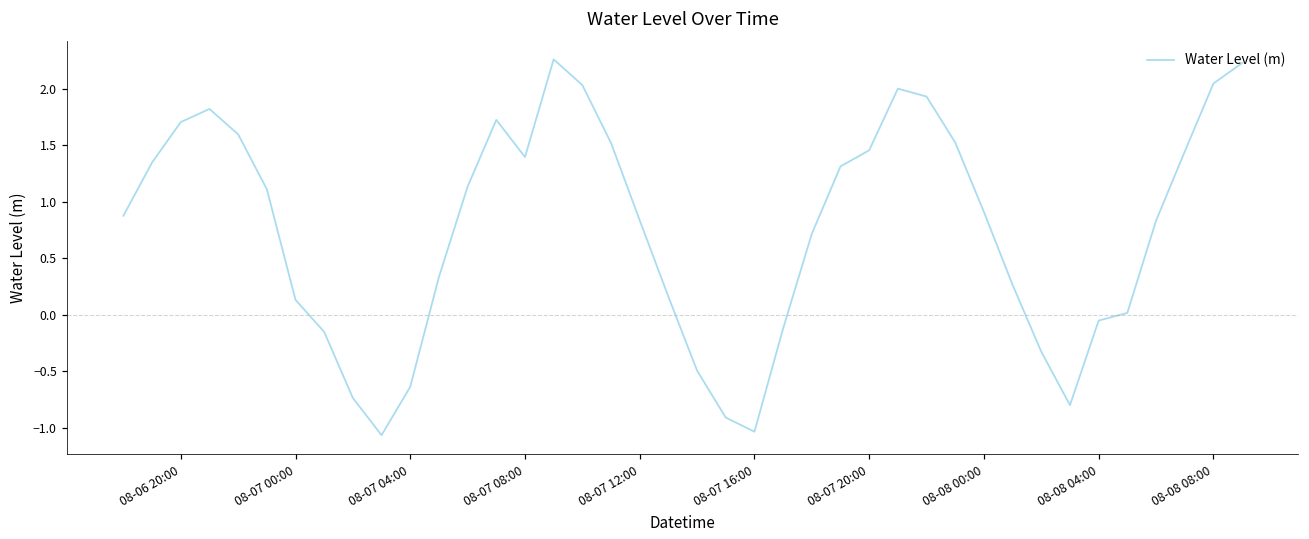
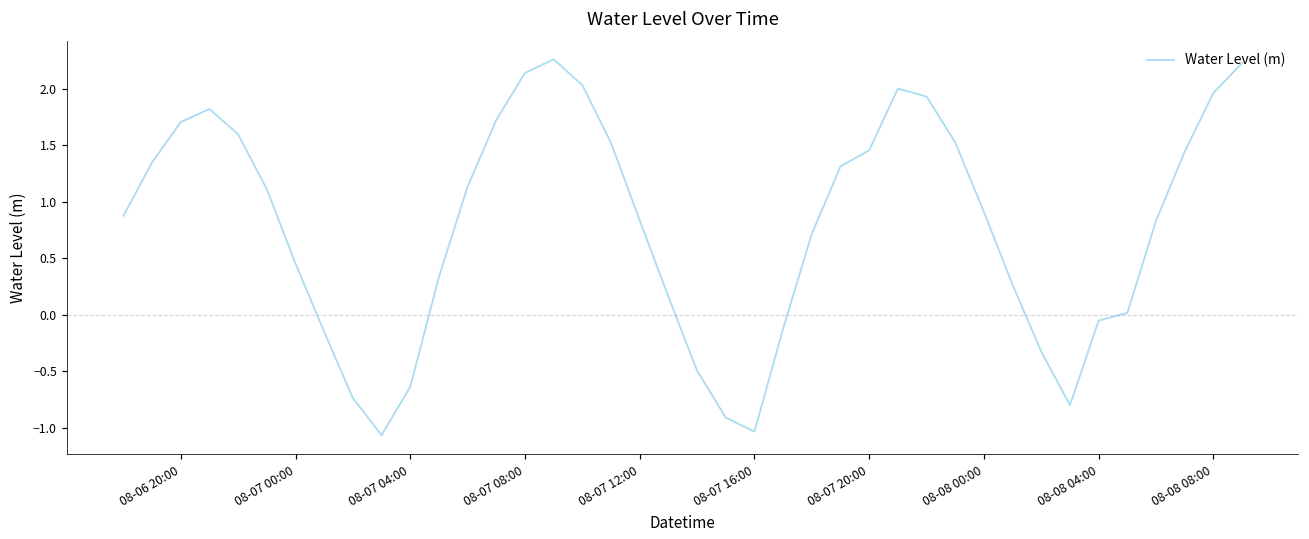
08-07 00:00: 0.13 -> 0.45
08-07 08:00: 1.39 -> 2.14
08-08 08:00: 2.04 -> 1.96
